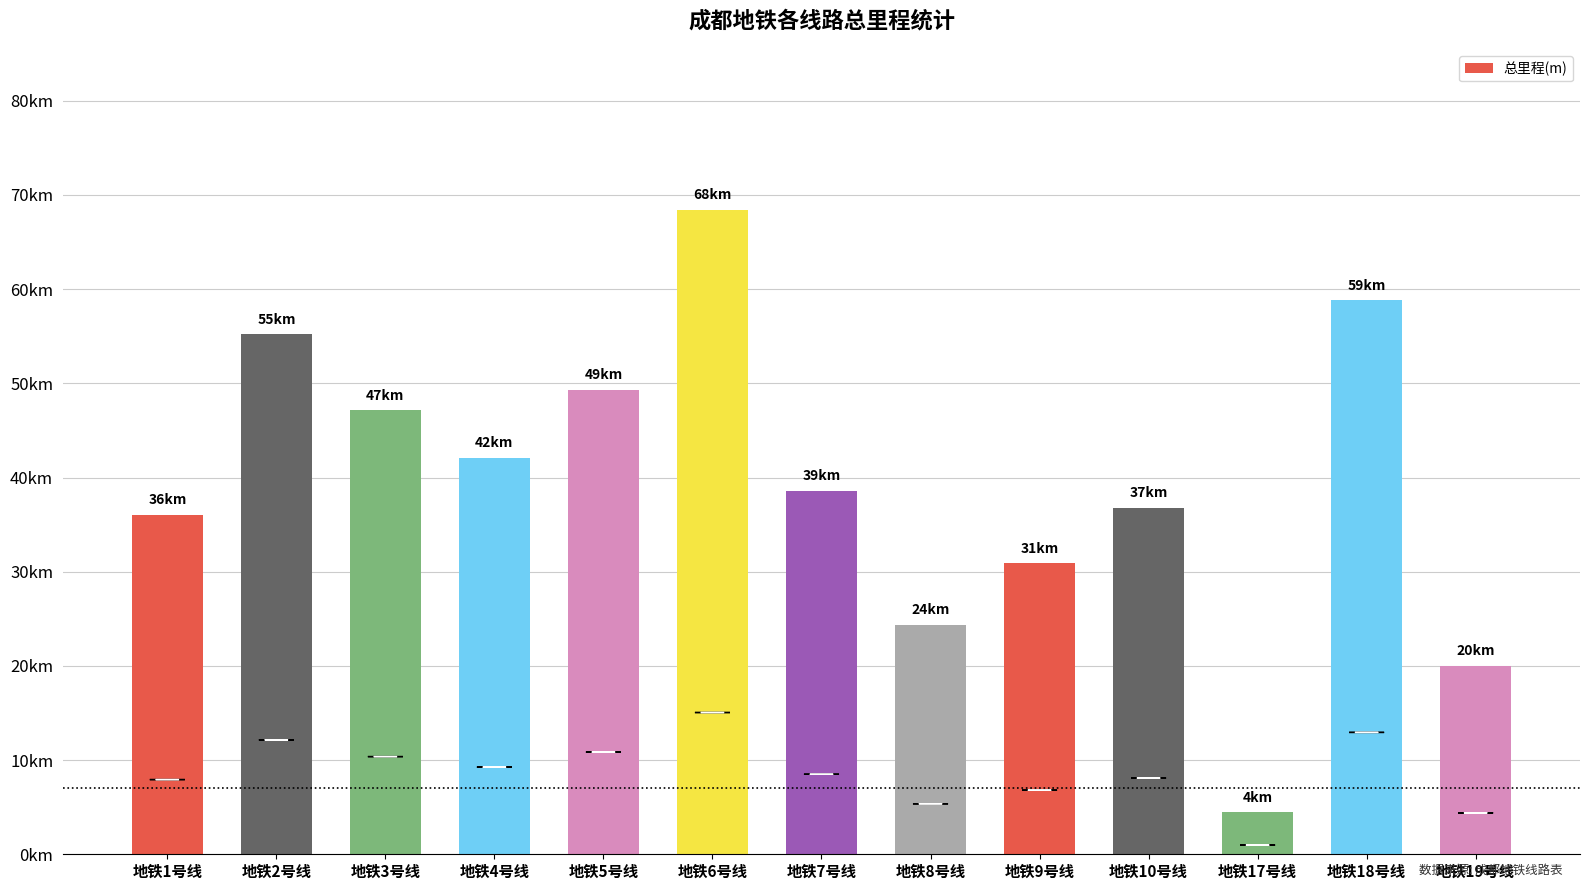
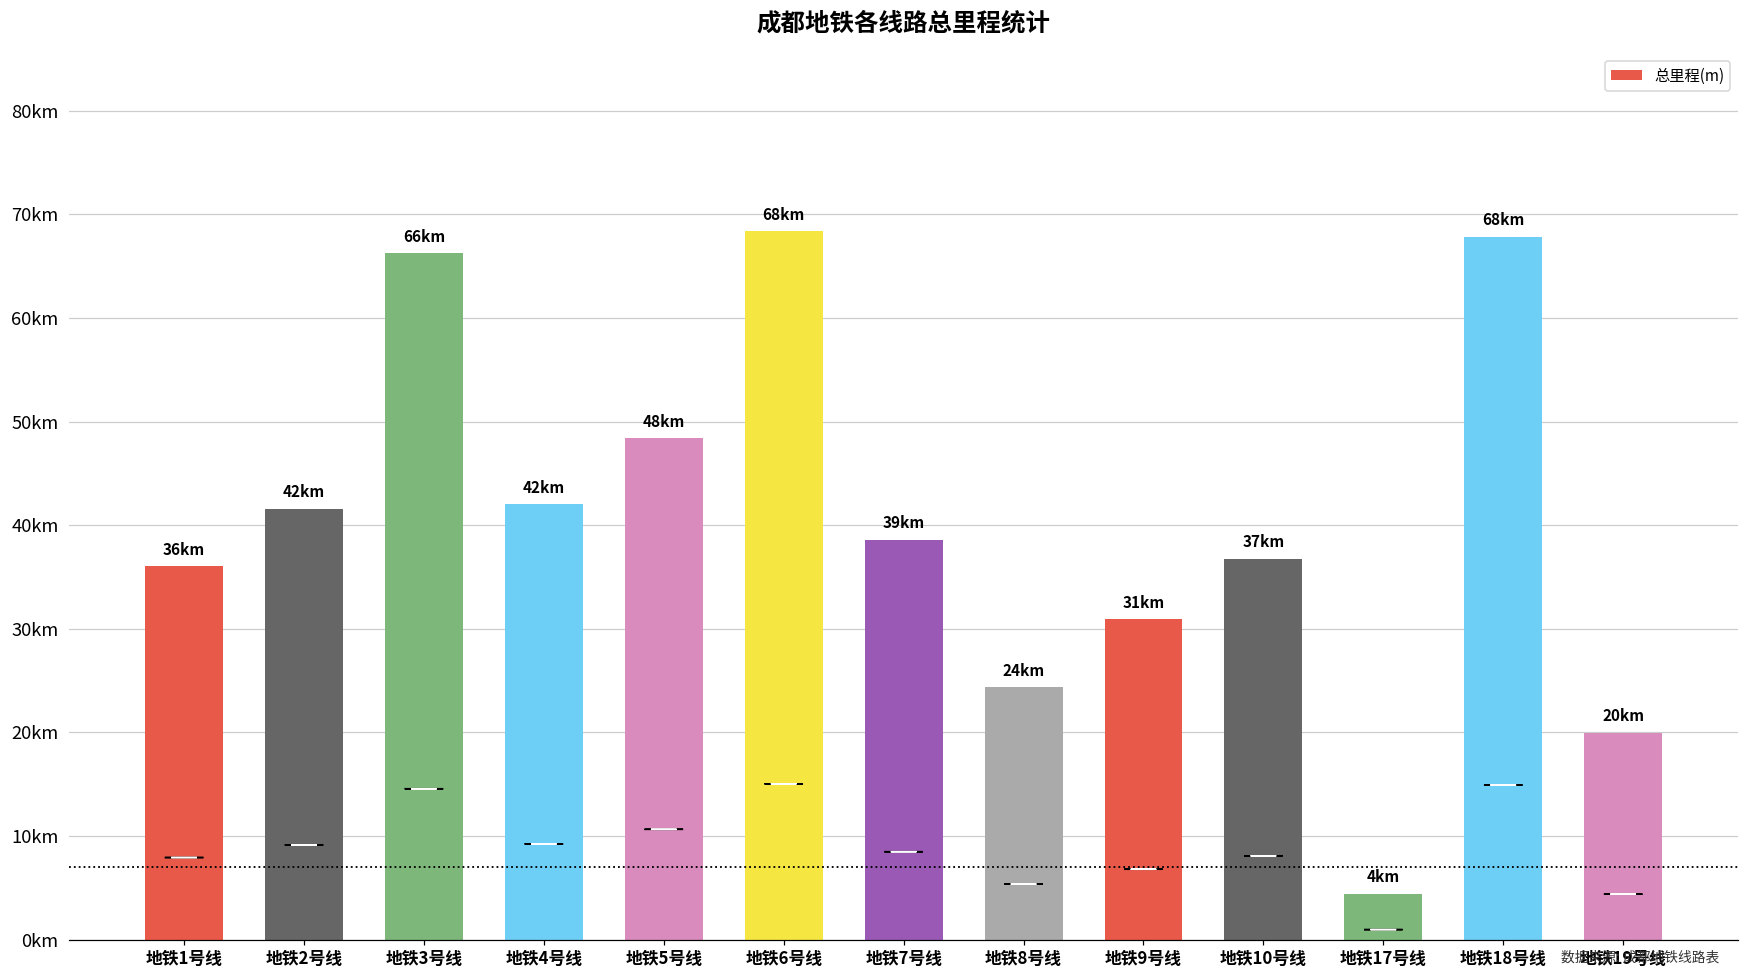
地铁2号线: 55 -> 42
地铁3号线: 47 -> 66
地铁5号线: 49 -> 48
地铁18号线: 59 -> 68
